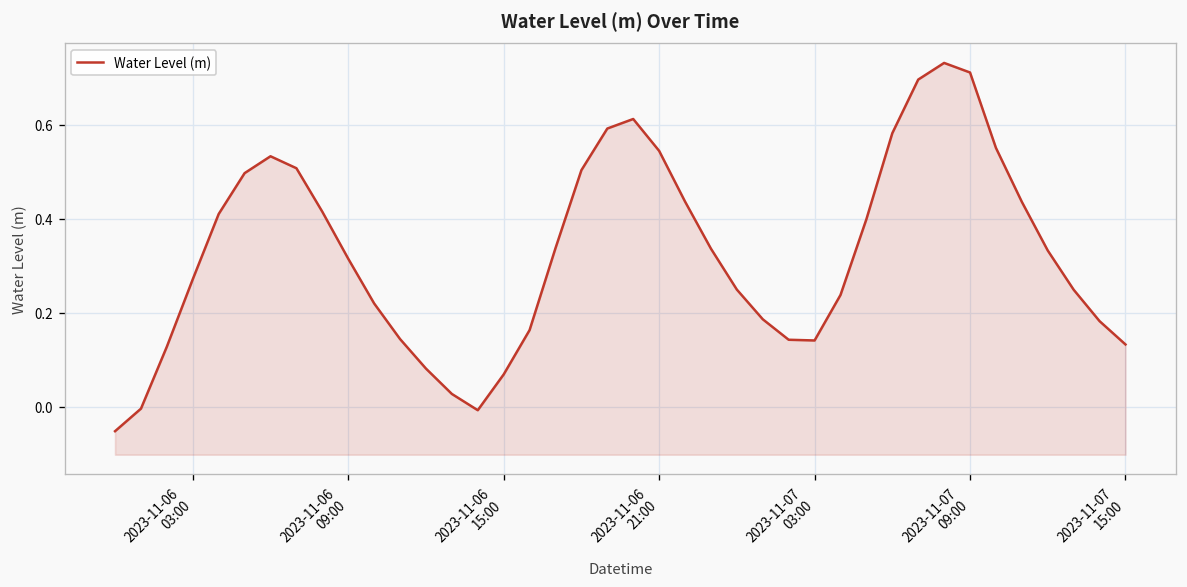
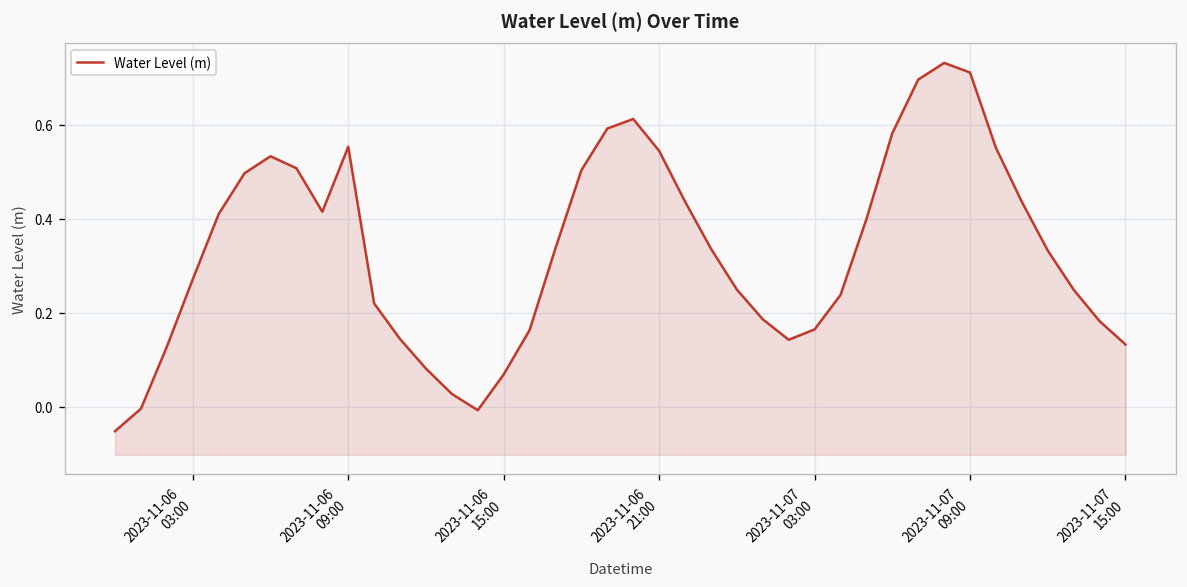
2023-11-06 09:00: 0.32 -> 0.55
2023-11-07 03:00: 0.14 -> 0.16
